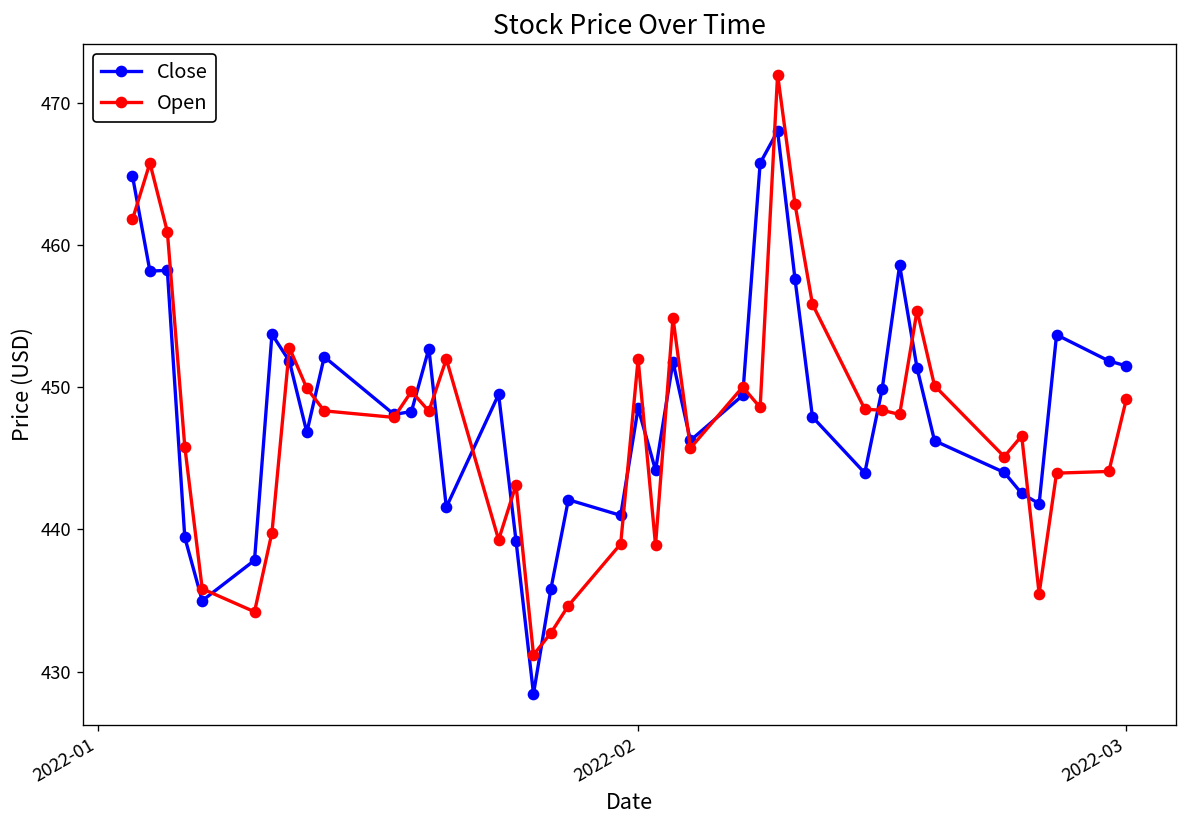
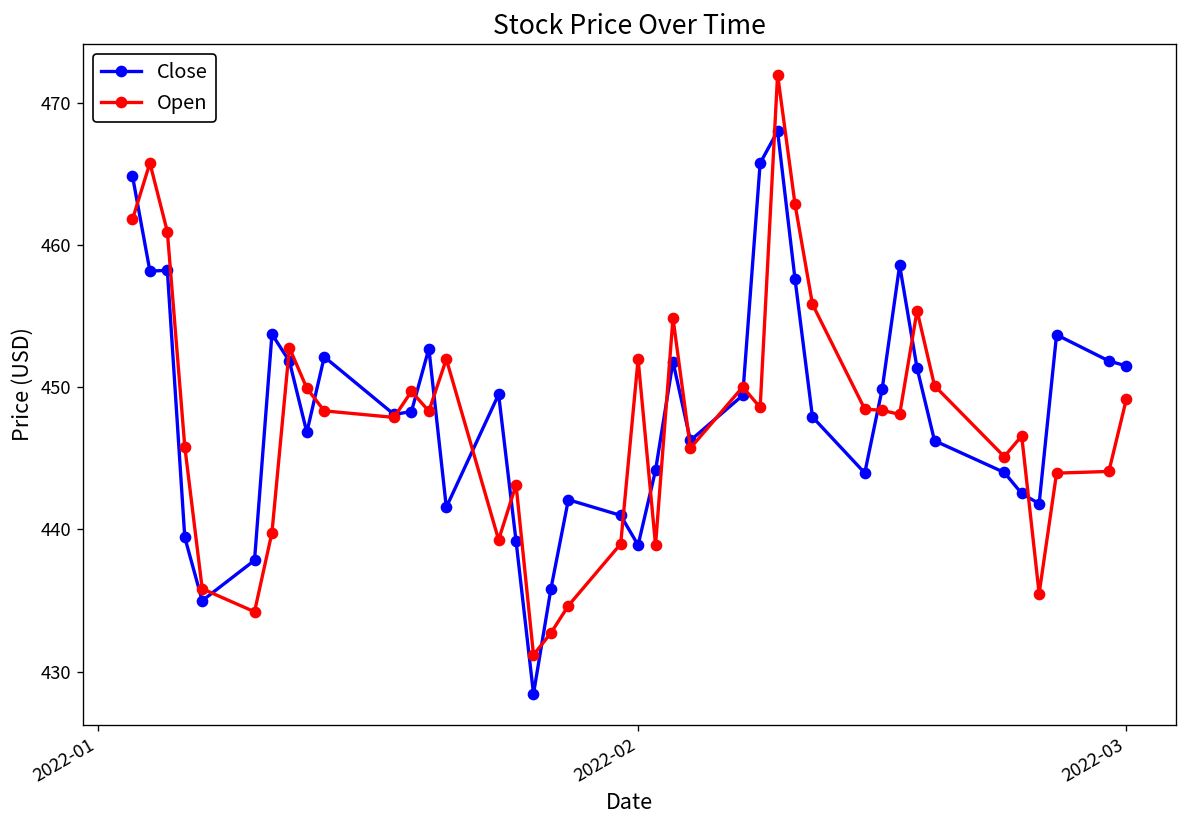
Close, 2022-02: 448.5 -> 438.9
